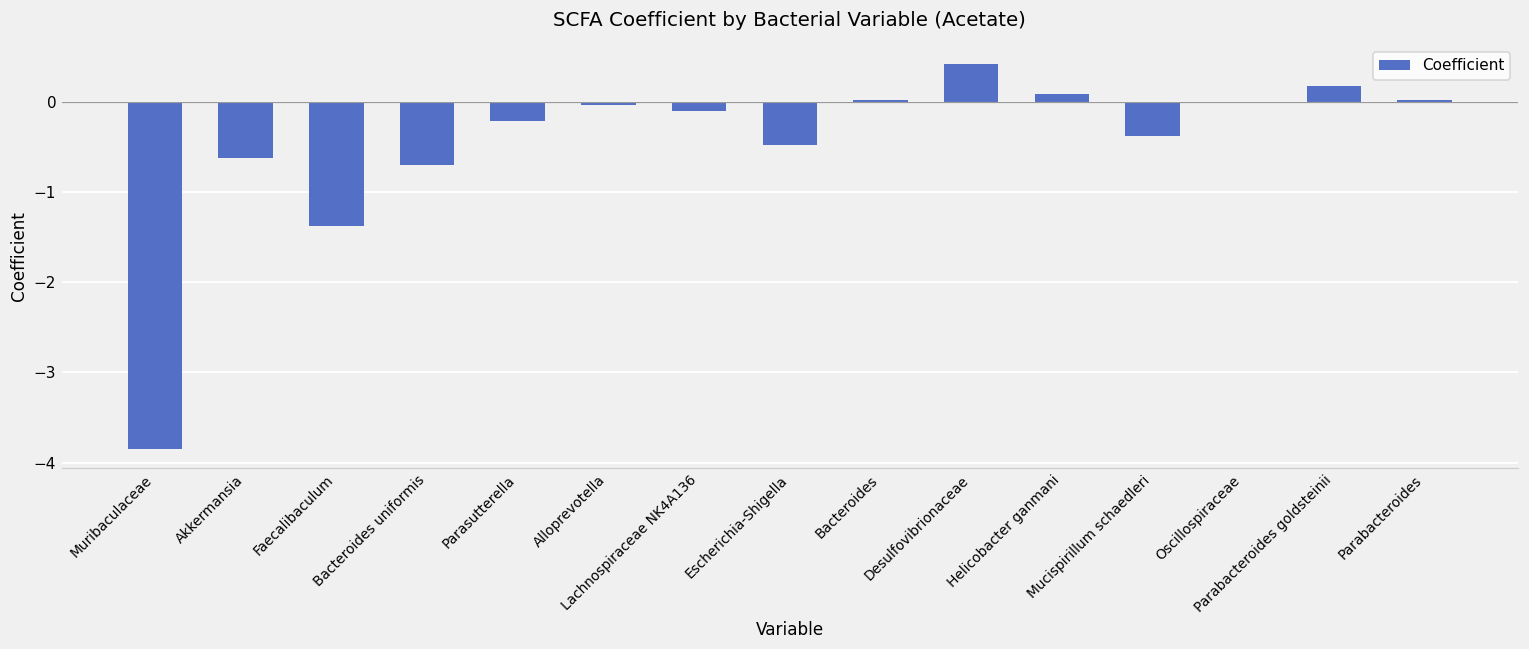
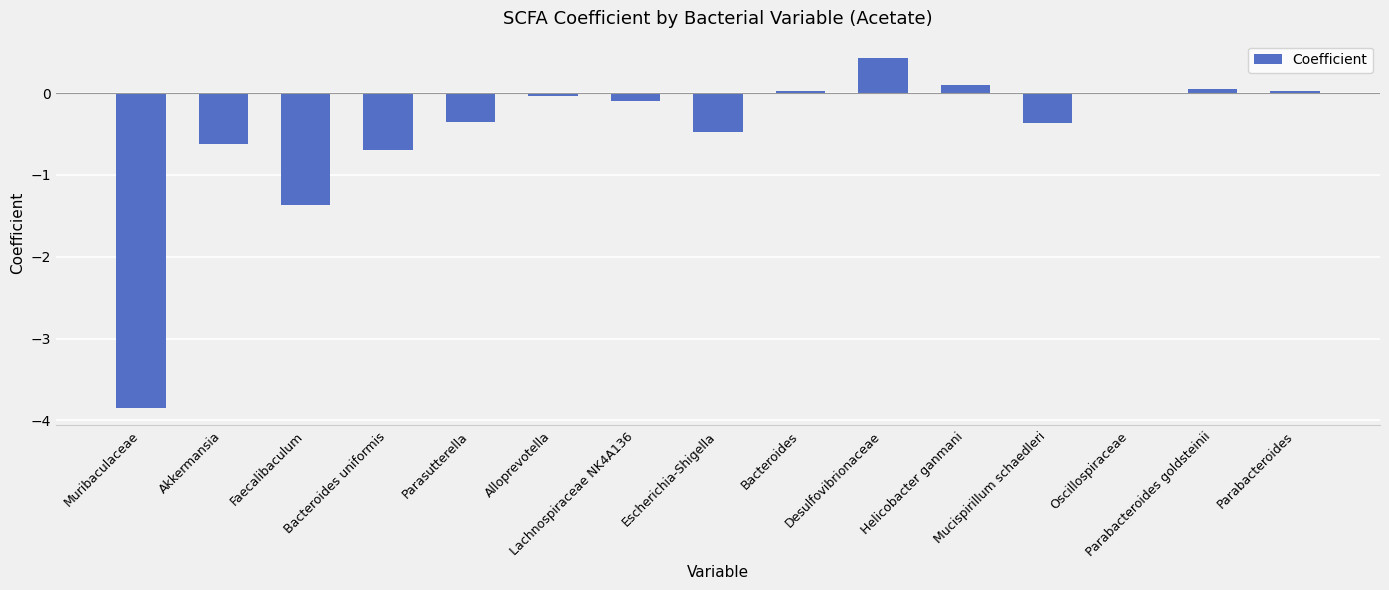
Parasutterella: -0.2 -> -0.4
Parabacteroides goldsteinii: 0.2 -> 0.1
